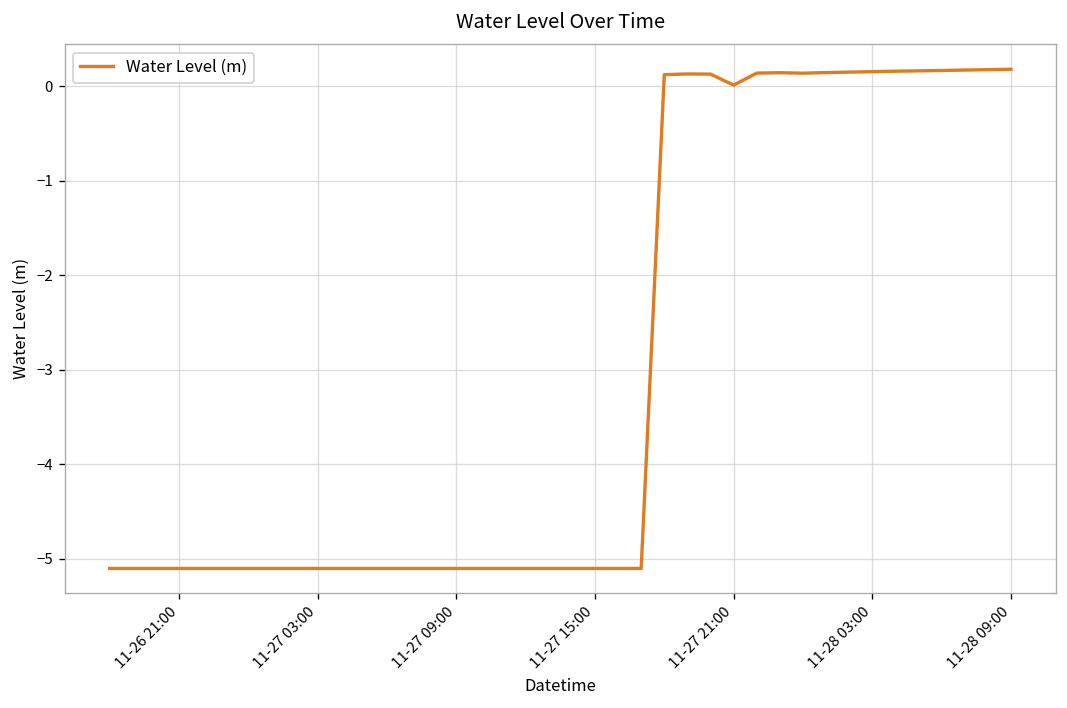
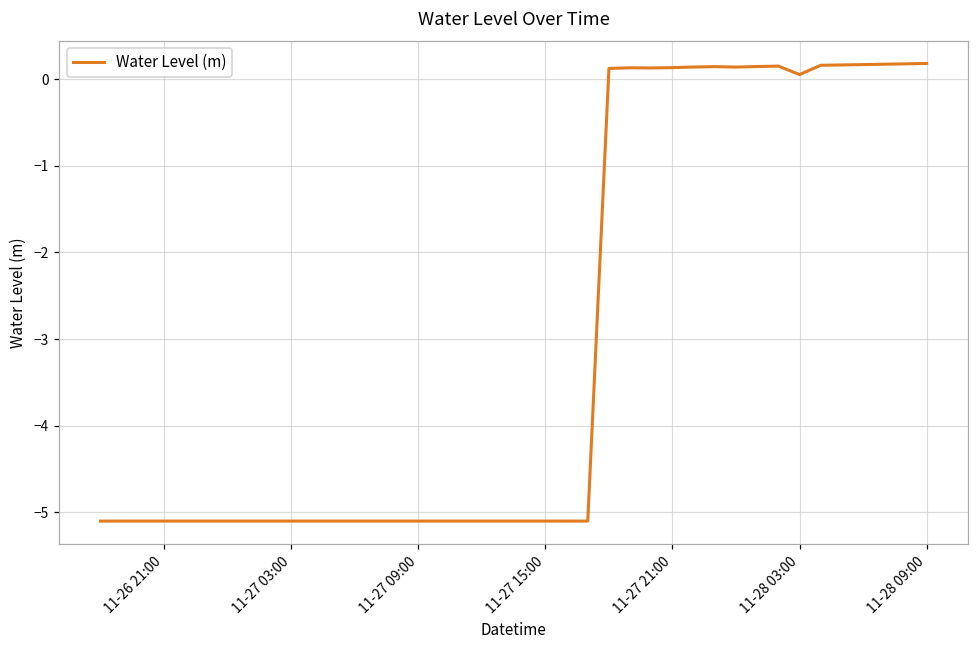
11-27 21:00: 0.0 -> 0.1
11-28 03:00: 0.2 -> 0.1
